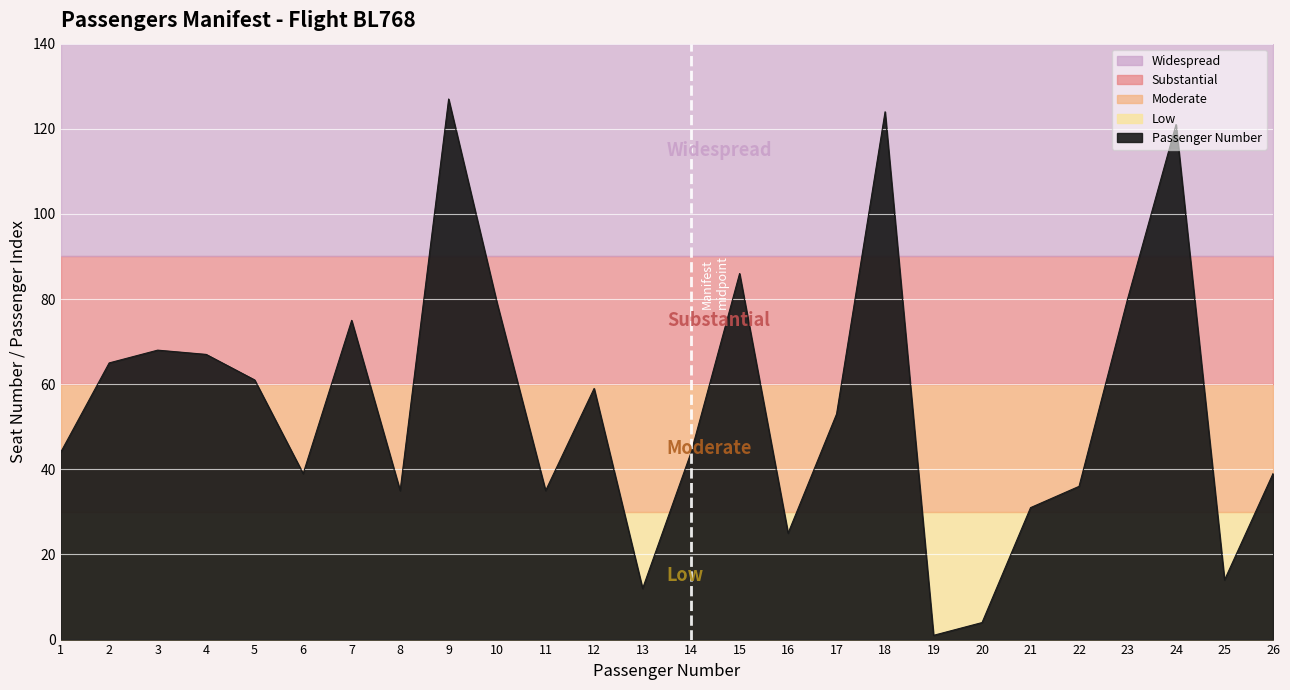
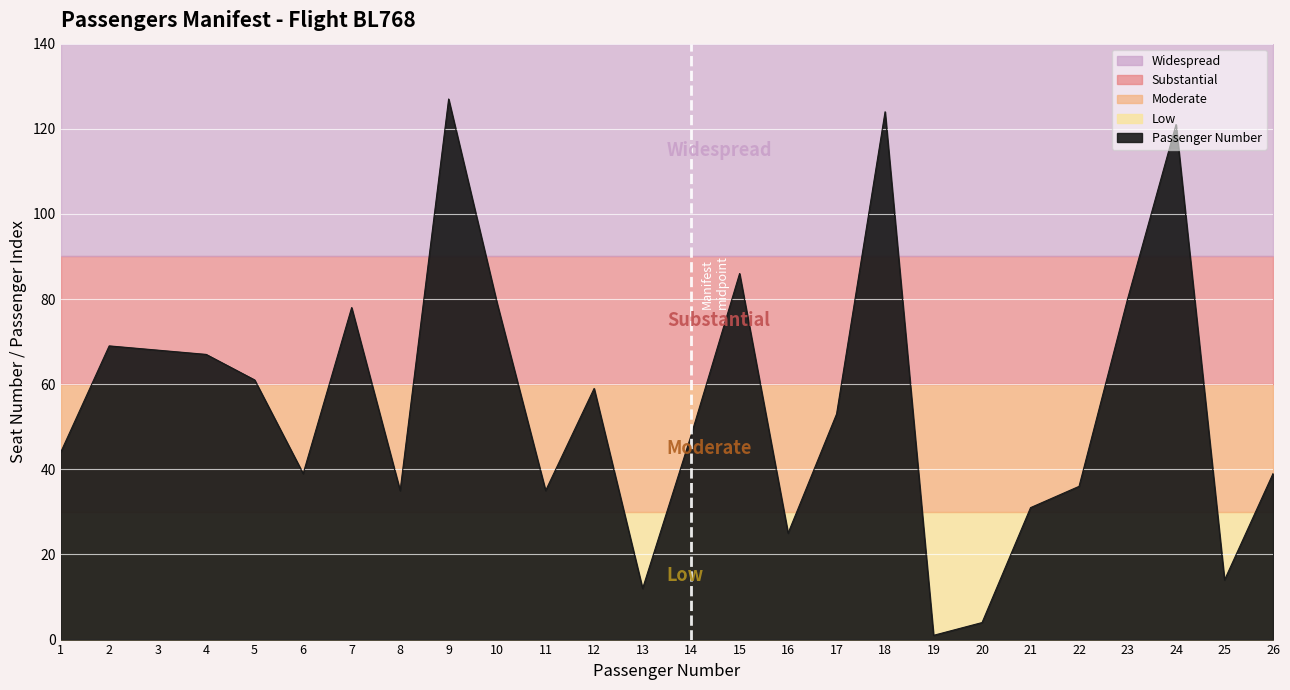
Passenger Number, 2: 65 -> 69
Passenger Number, 7: 75 -> 78
Passenger Number, 14: 44 -> 48
